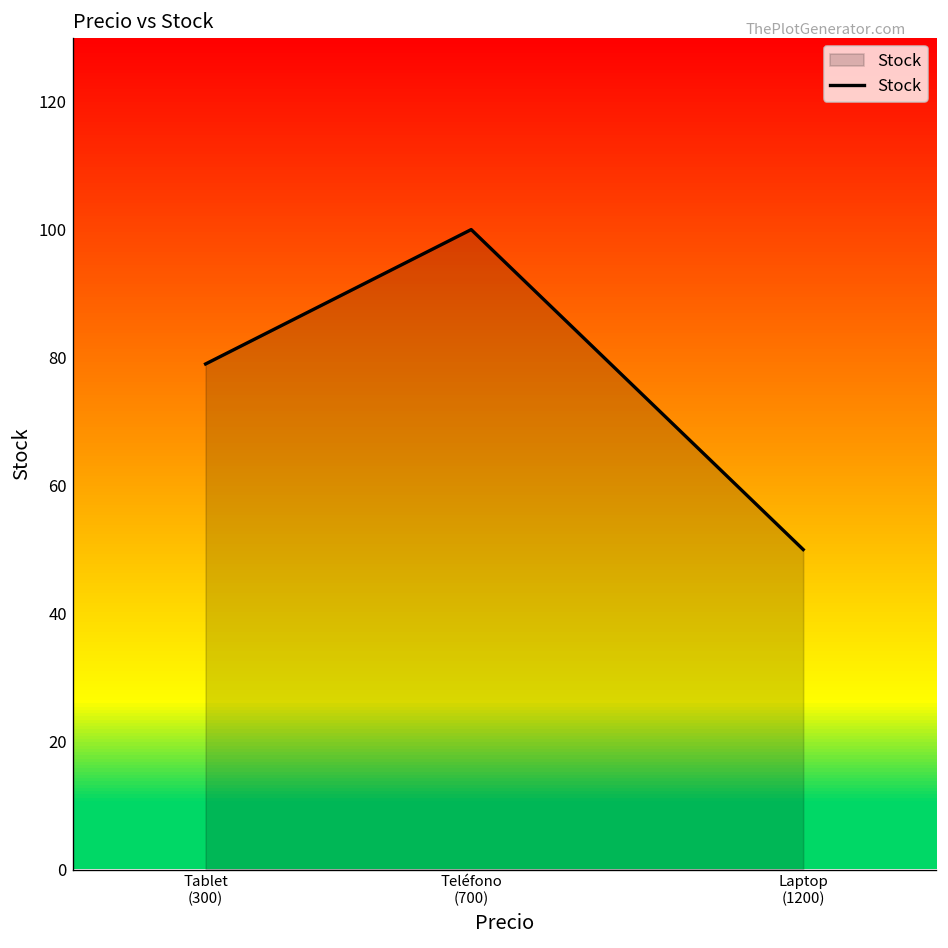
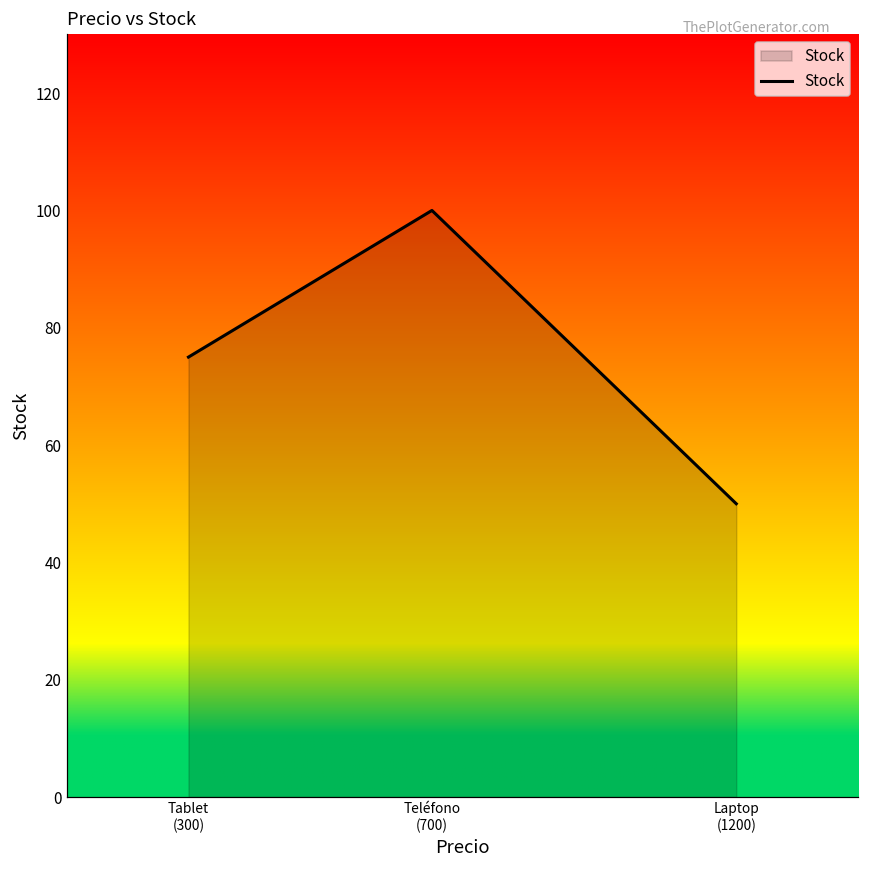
Tablet (300): 79 -> 75
